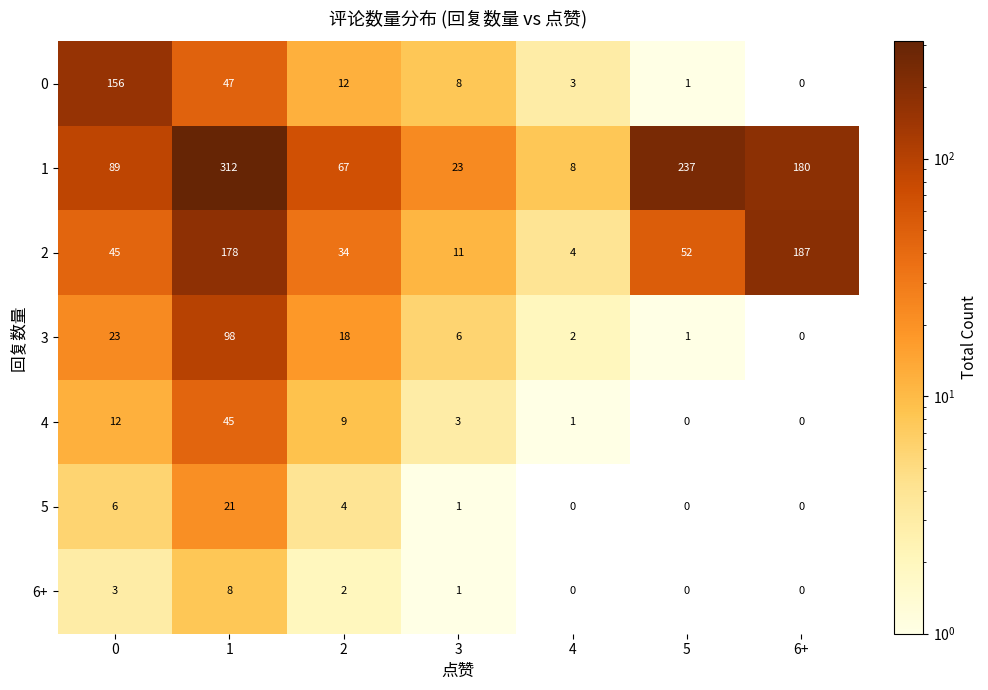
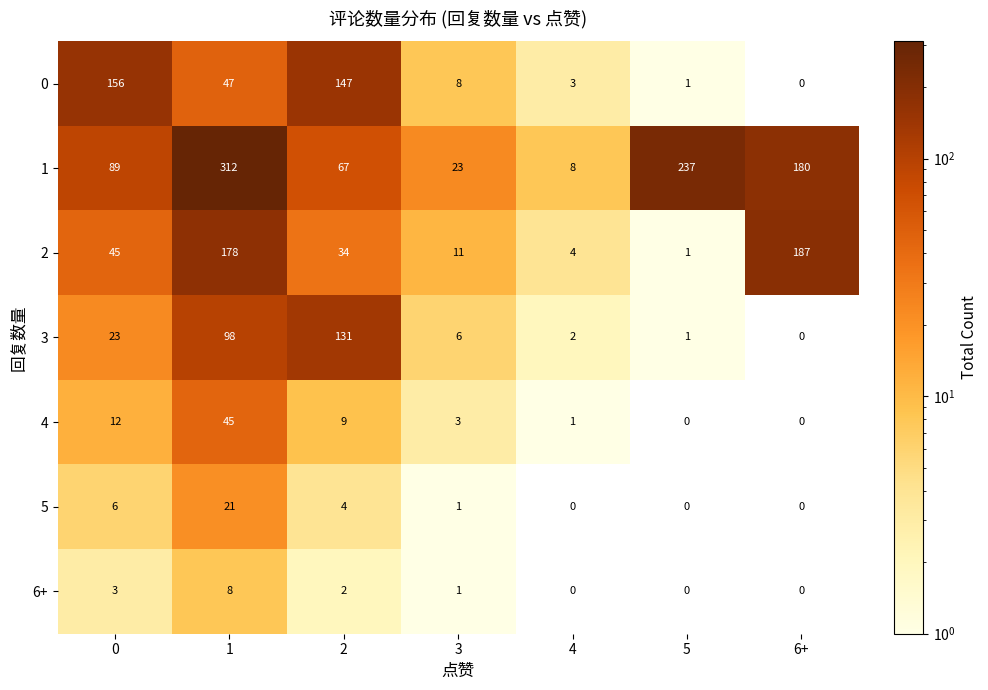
0, 2: 12 -> 147
2, 5: 52 -> 1
3, 2: 18 -> 131
